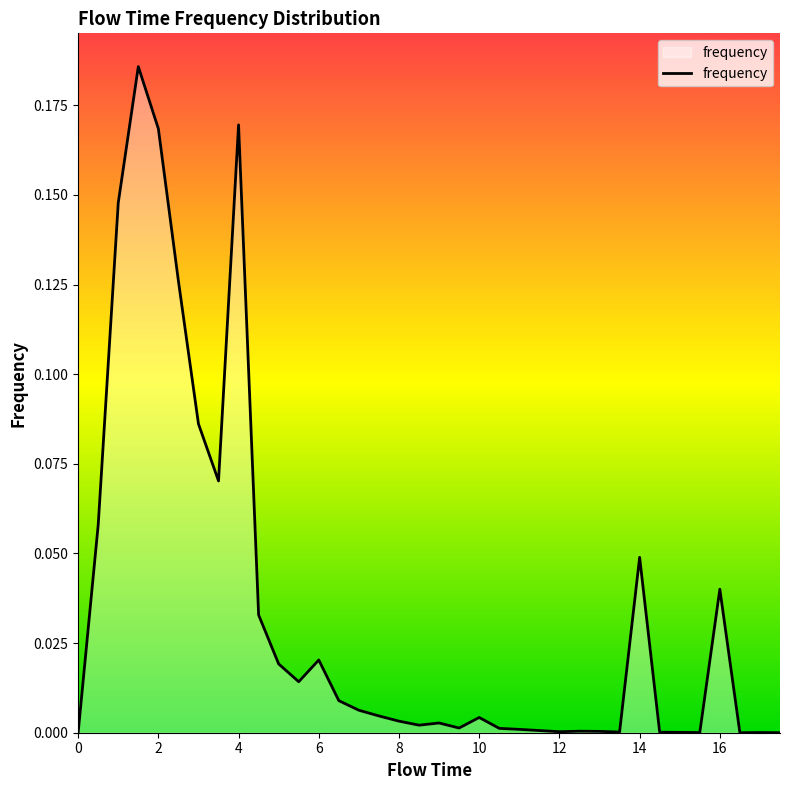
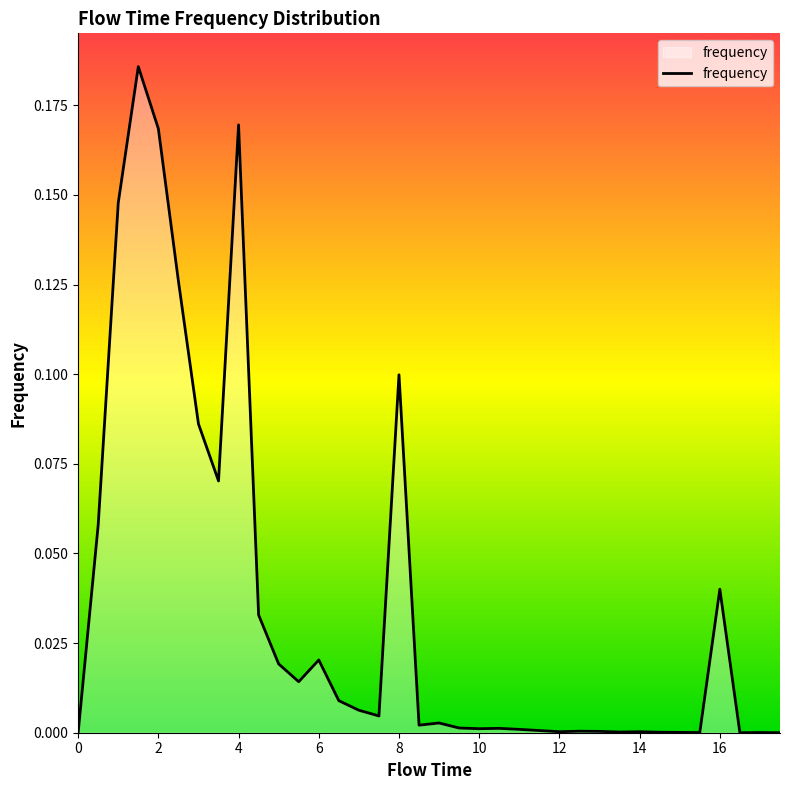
8: 0.003 -> 0.100
10: 0.004 -> 0.001
14: 0.049 -> 0.000
